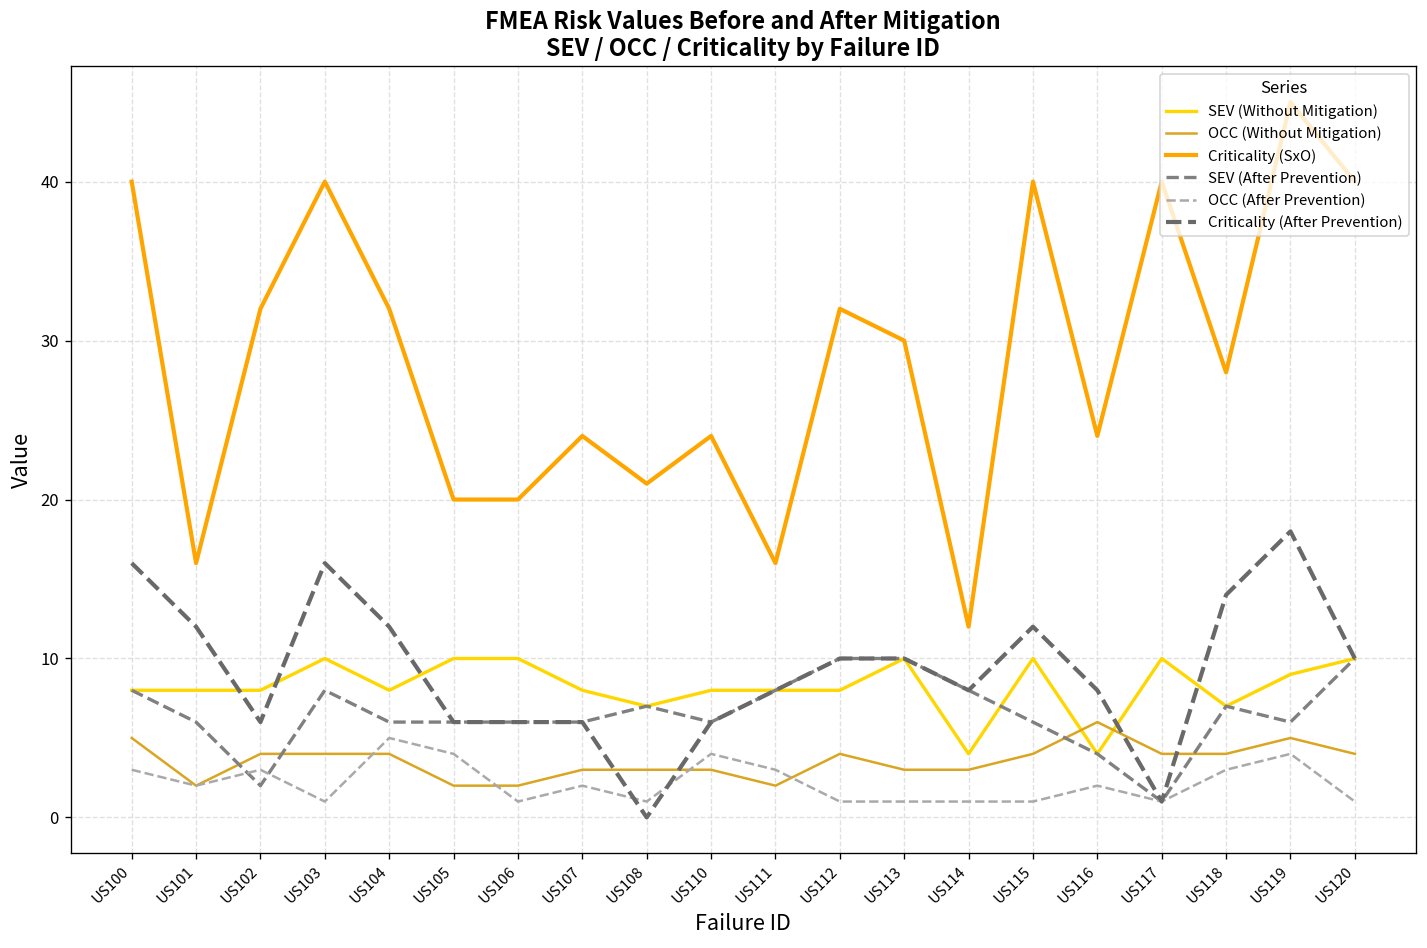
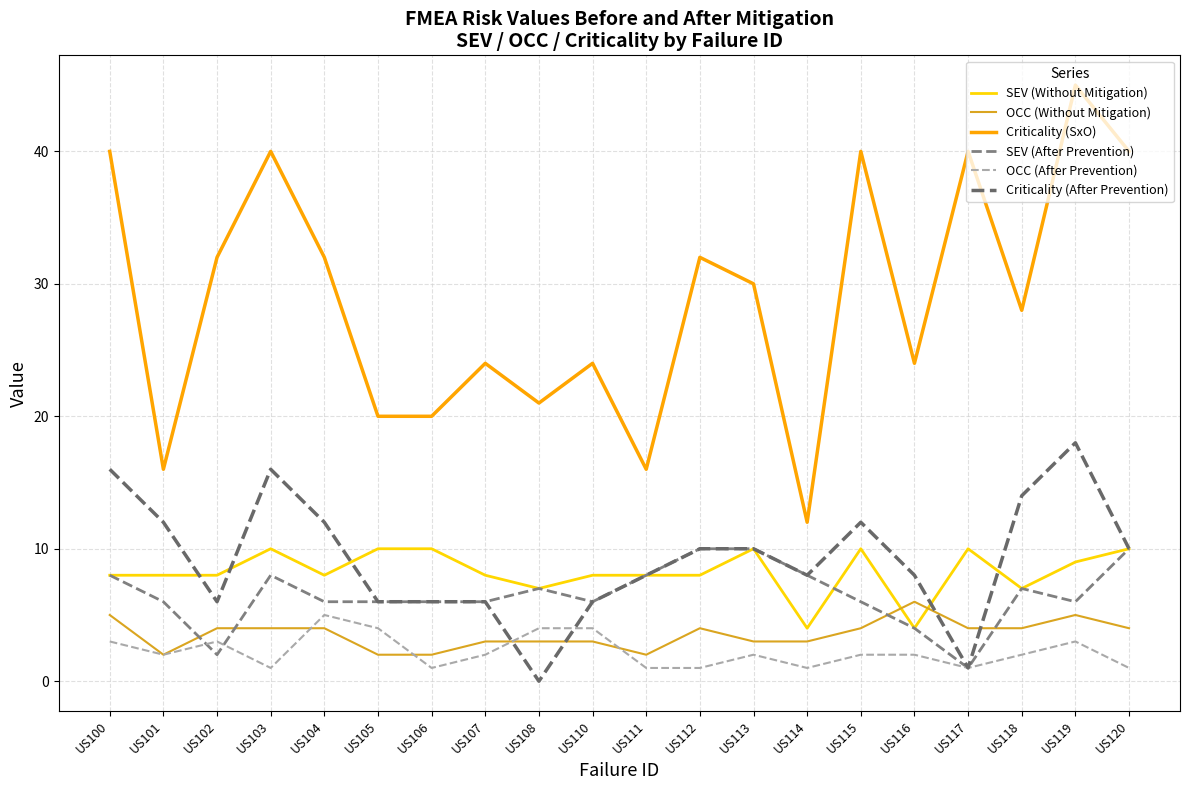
OCC (After Prevention), US108: 1 -> 4
OCC (After Prevention), US111: 3 -> 1
OCC (After Prevention), US113: 1 -> 2
OCC (After Prevention), US115: 1 -> 2
OCC (After Prevention), US118: 3 -> 2
OCC (After Prevention), US119: 4 -> 3
